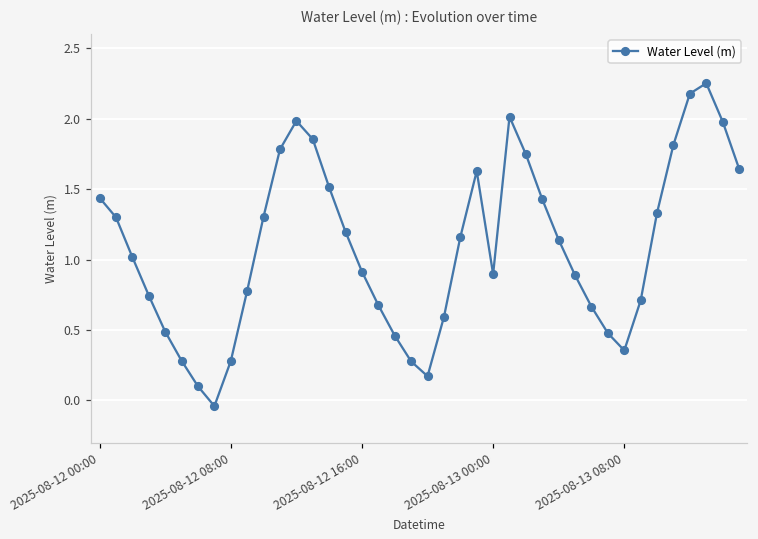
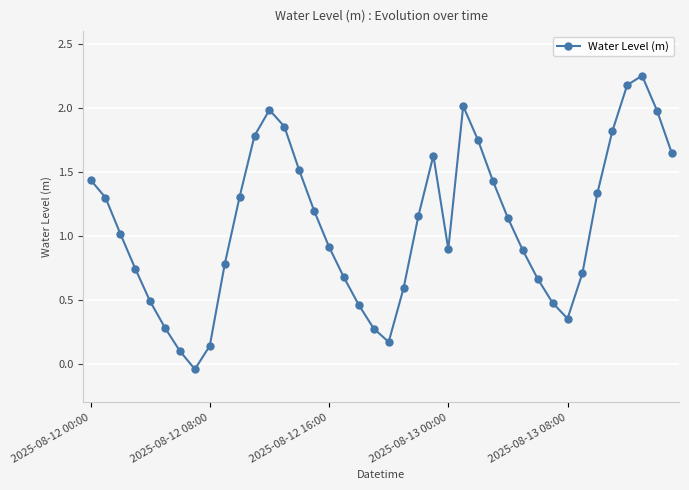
2025-08-12 08:00: 0.28 -> 0.14
